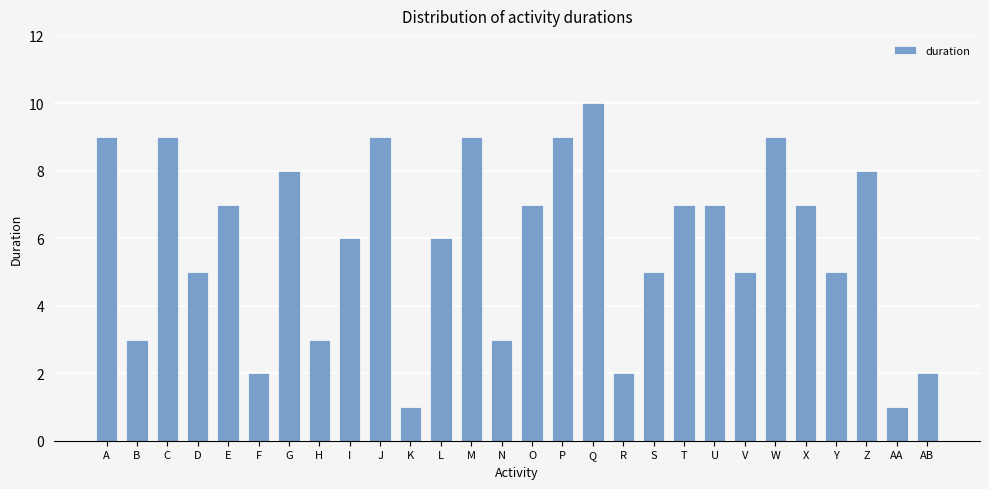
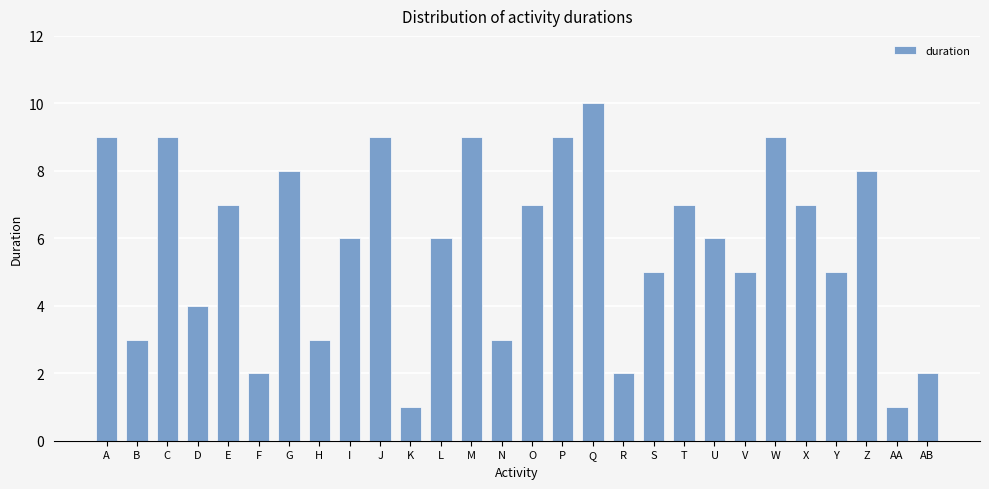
D: 5 -> 4
U: 7 -> 6
